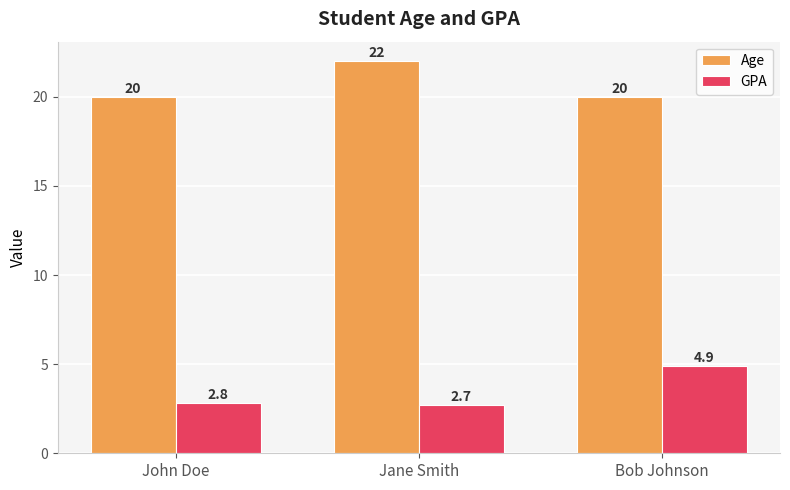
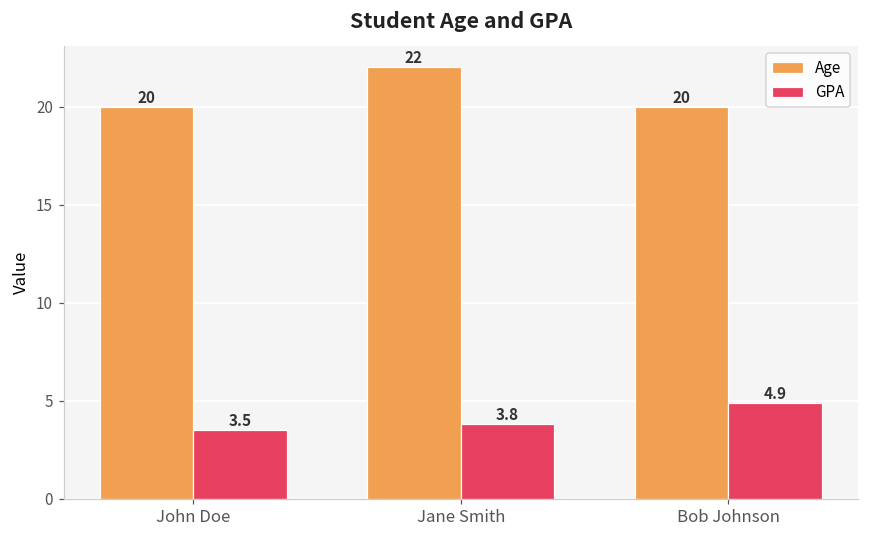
GPA, John Doe: 2.8 -> 3.5
GPA, Jane Smith: 2.7 -> 3.8
